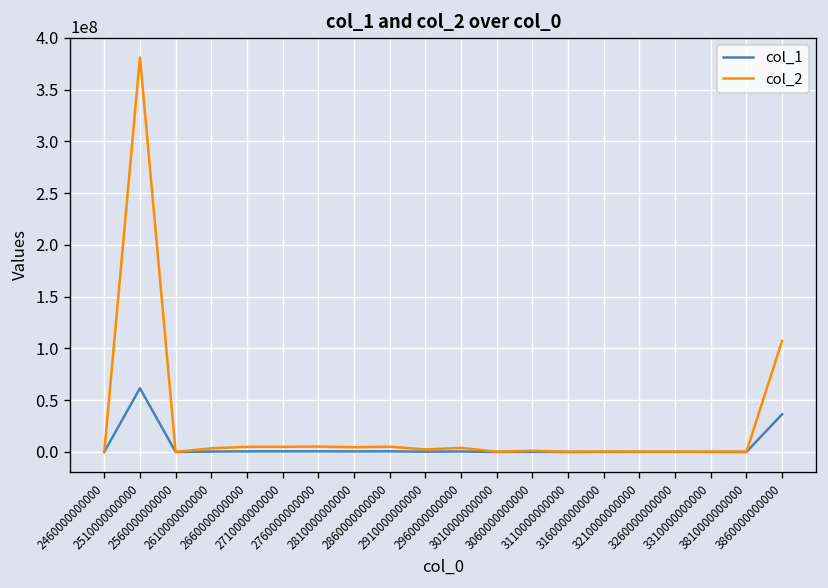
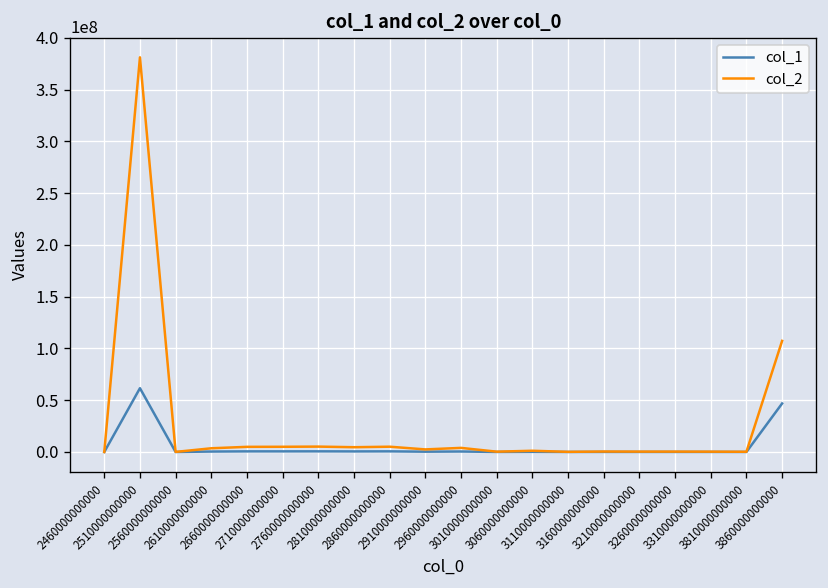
col_1, 3860000000000: 40000000 -> 50000000
